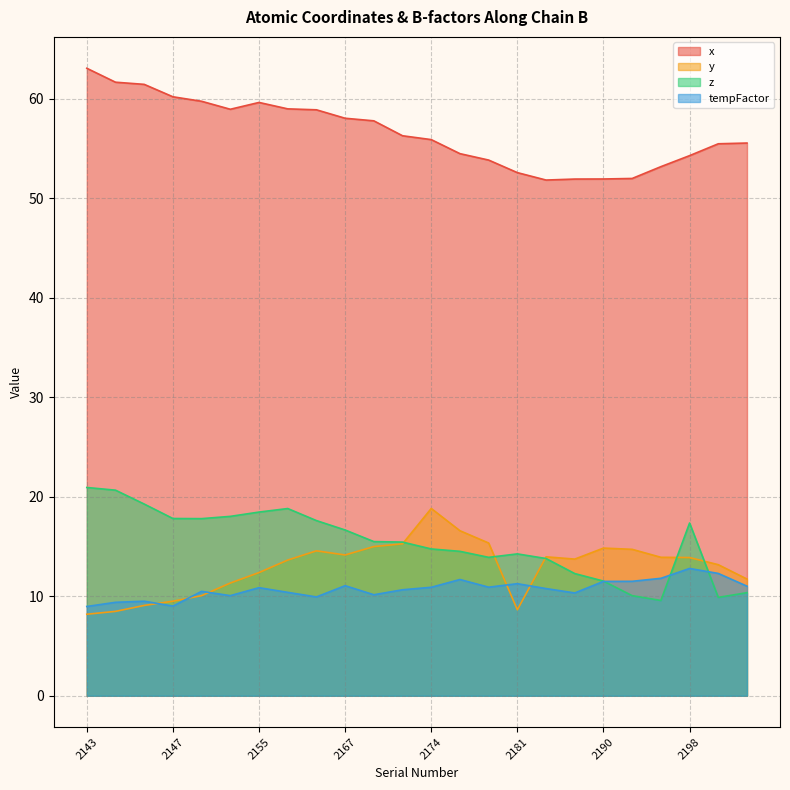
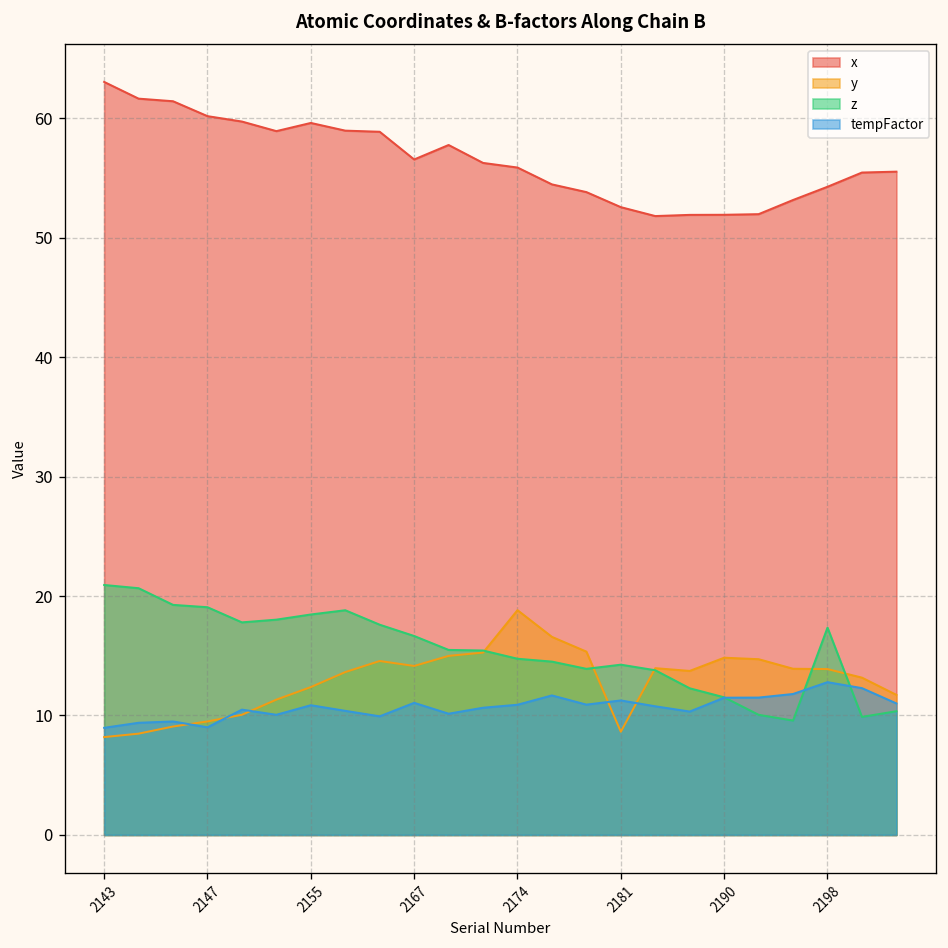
z, 2147: 18 -> 19
x, 2167: 58 -> 57
